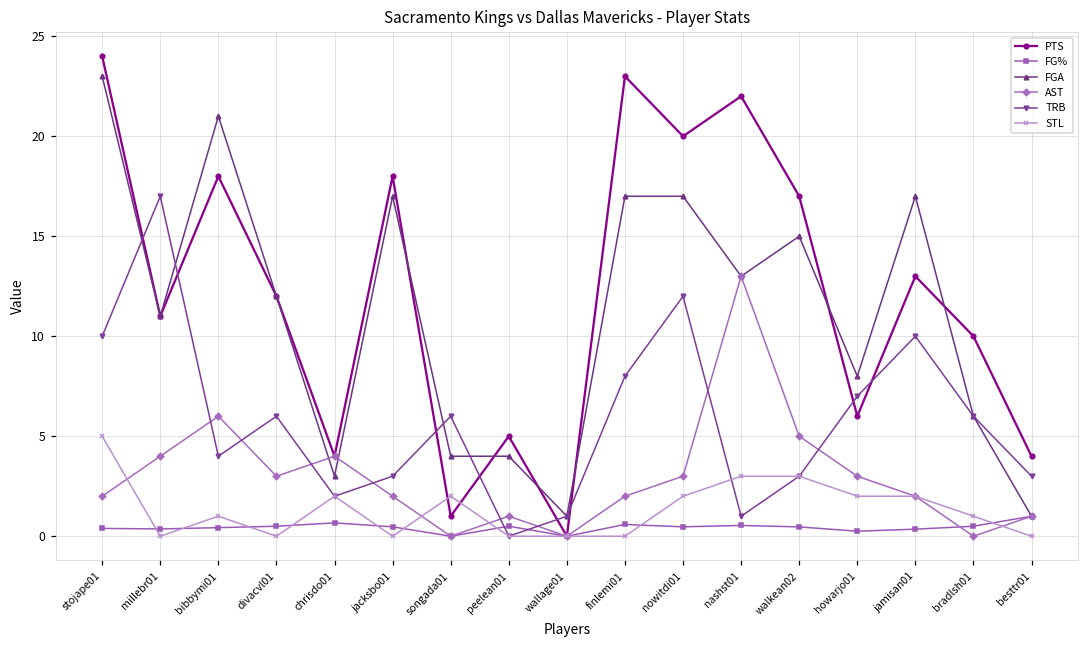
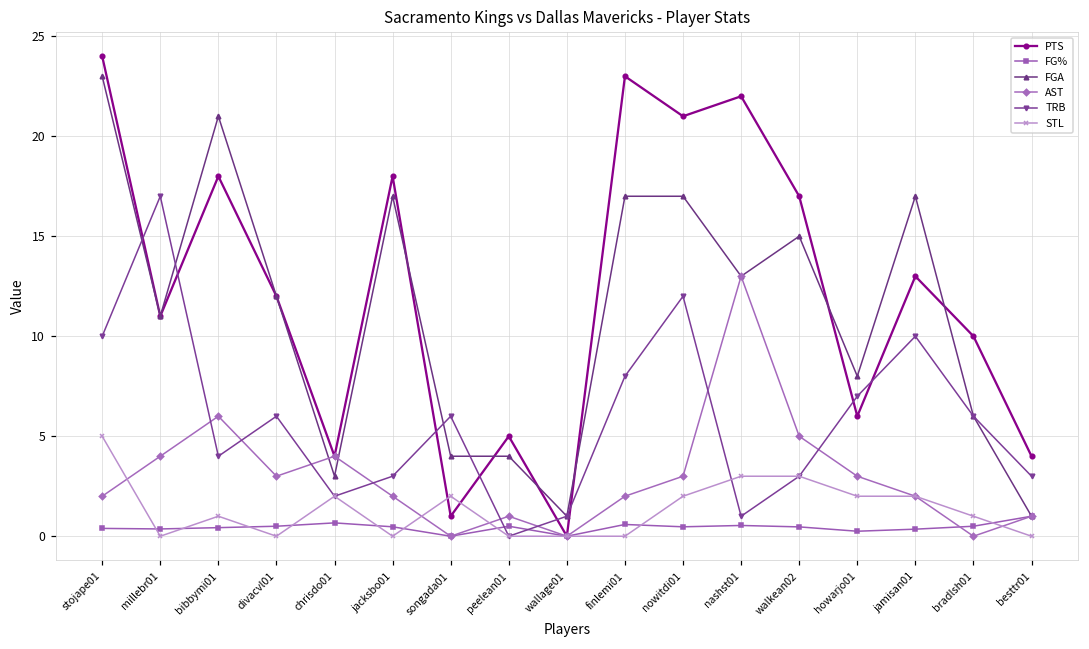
PTS, nowitdi01: 20 -> 21
